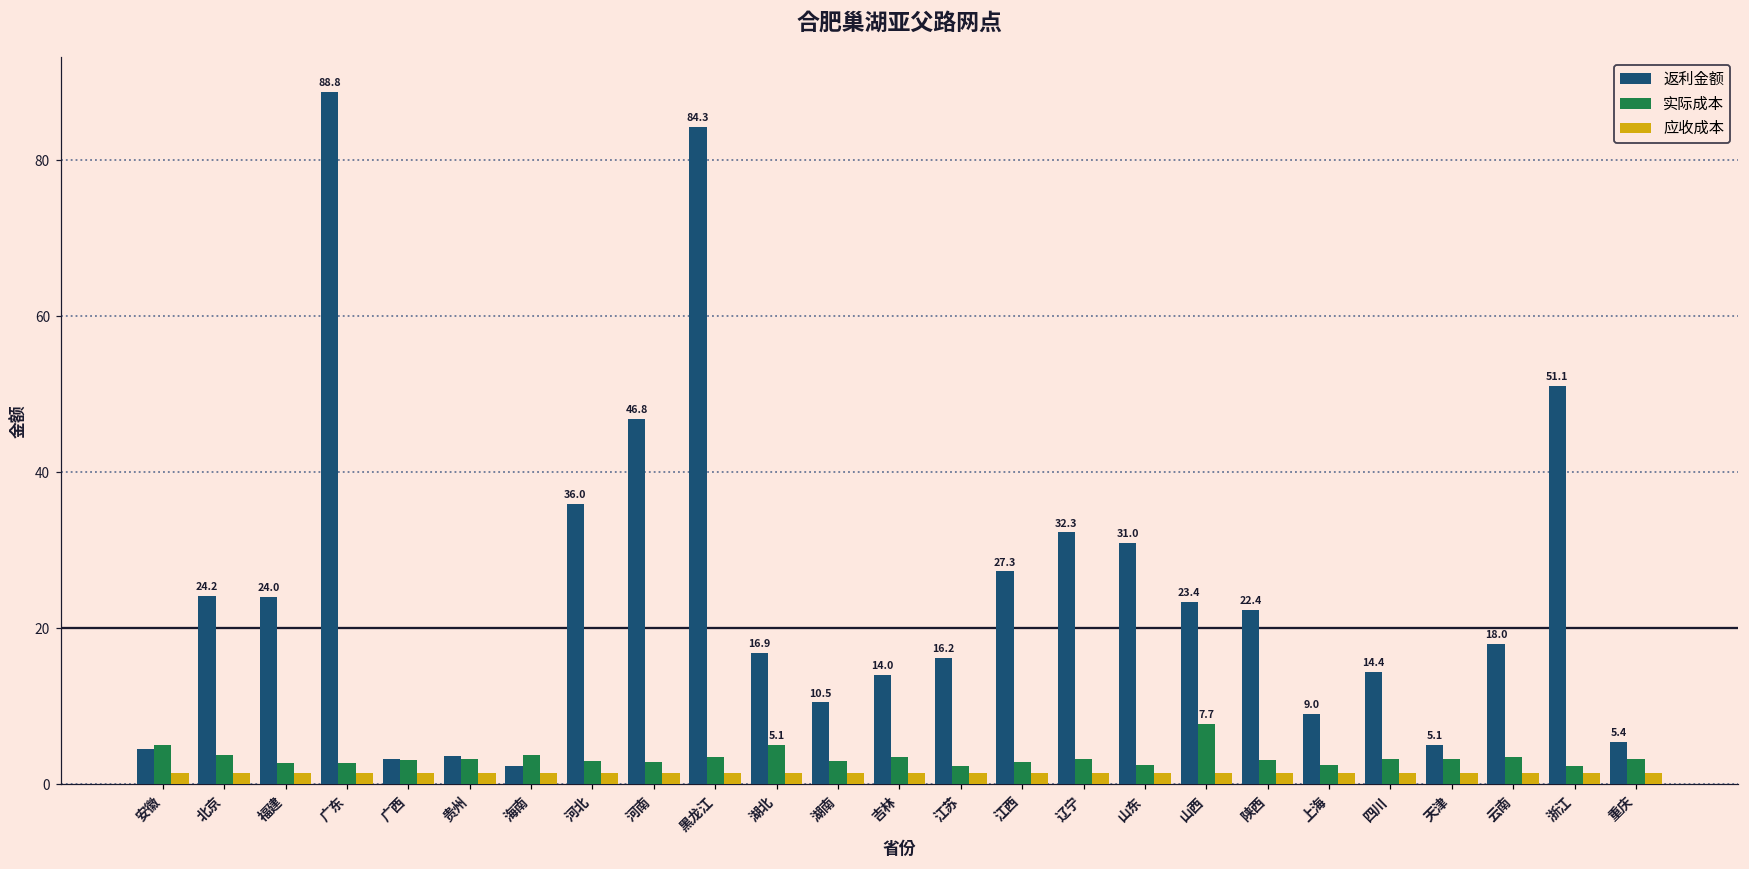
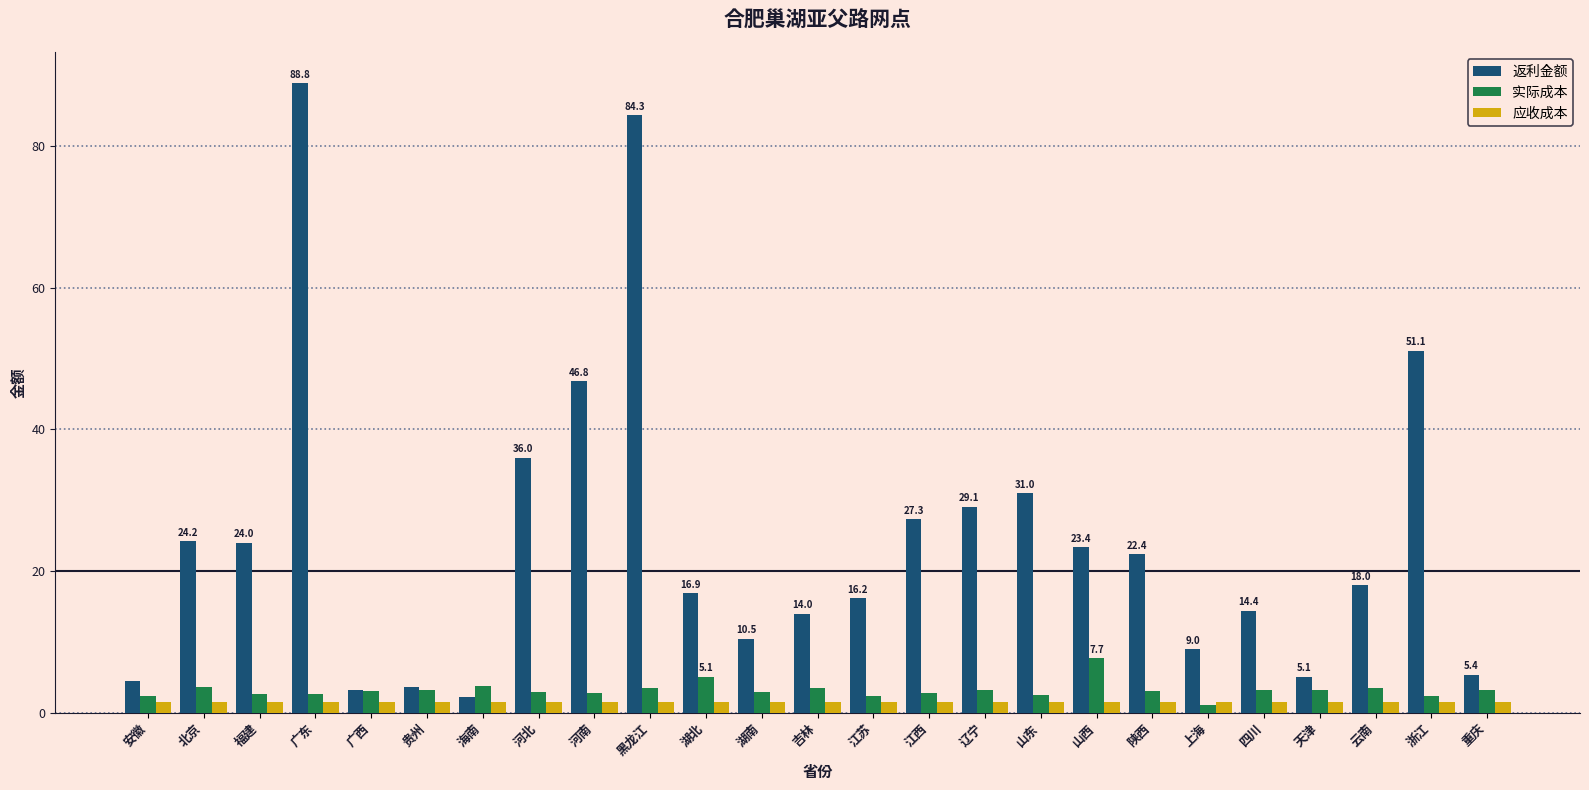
实际成本, 安徽: 5 -> 2
返利金额, 辽宁: 32.3 -> 29.1
实际成本, 上海: 3 -> 1
